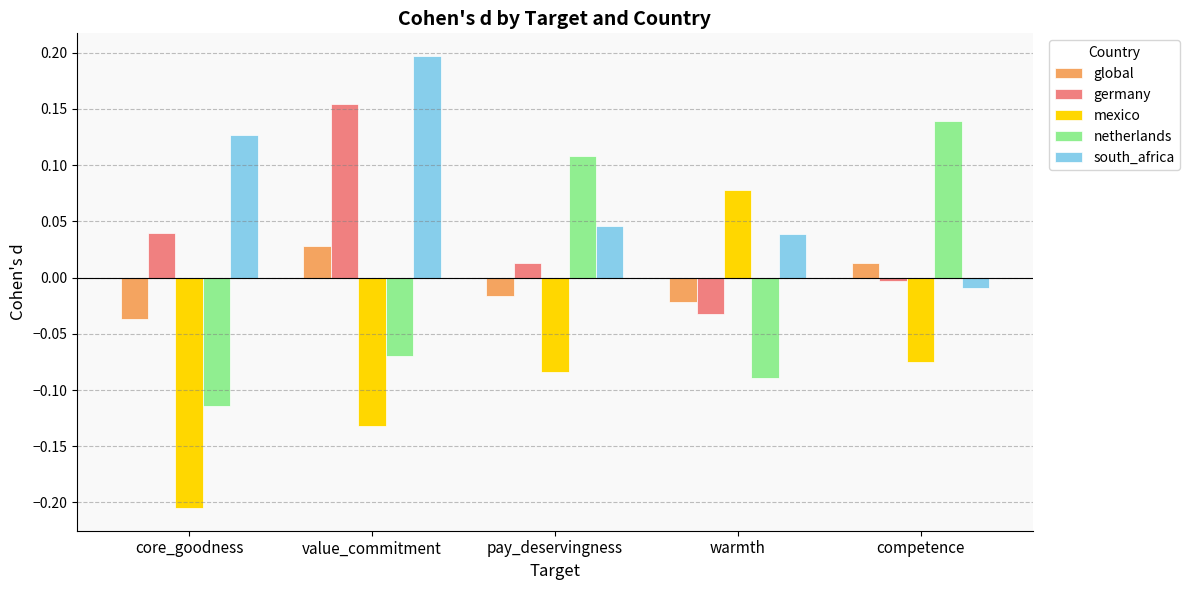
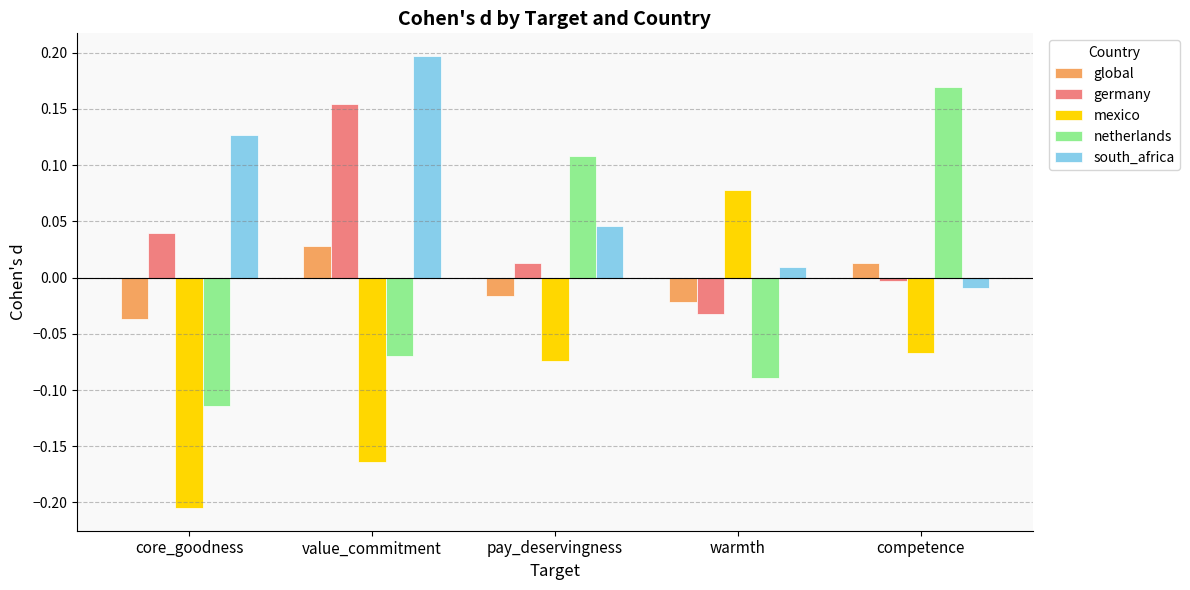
mexico, value_commitment: -0.132 -> -0.164
mexico, pay_deservingness: -0.084 -> -0.074
south_africa, warmth: 0.039 -> 0.009
mexico, competence: -0.075 -> -0.067
netherlands, competence: 0.139 -> 0.169
